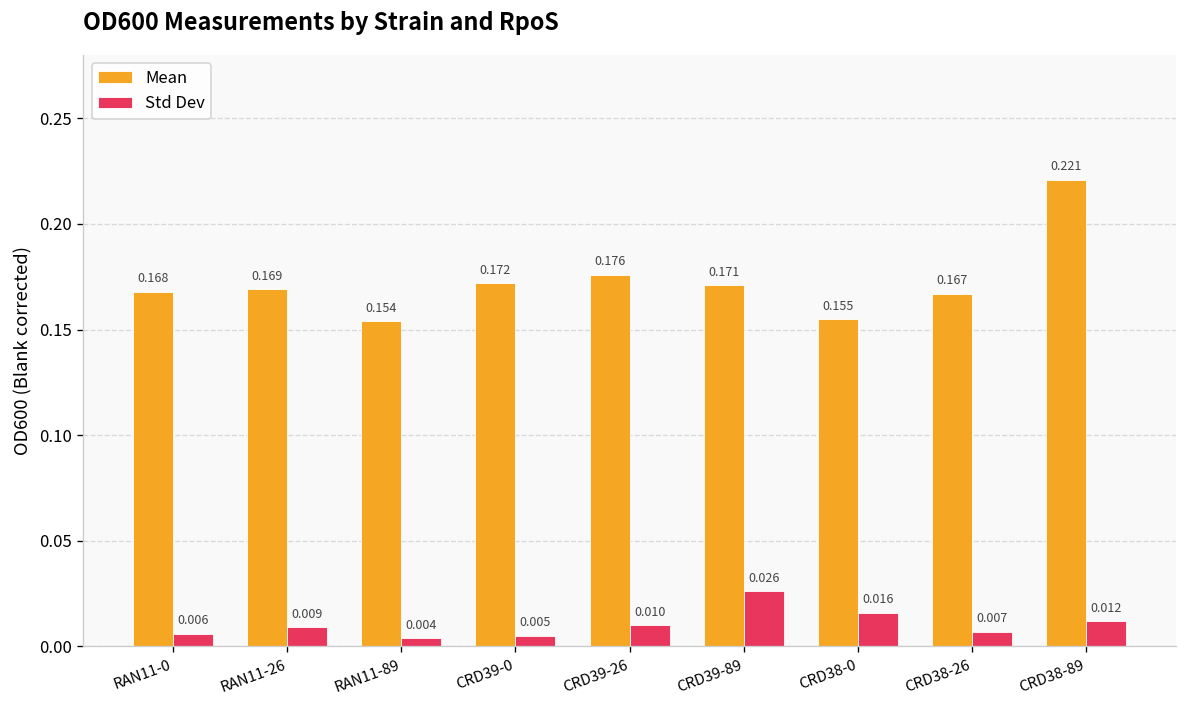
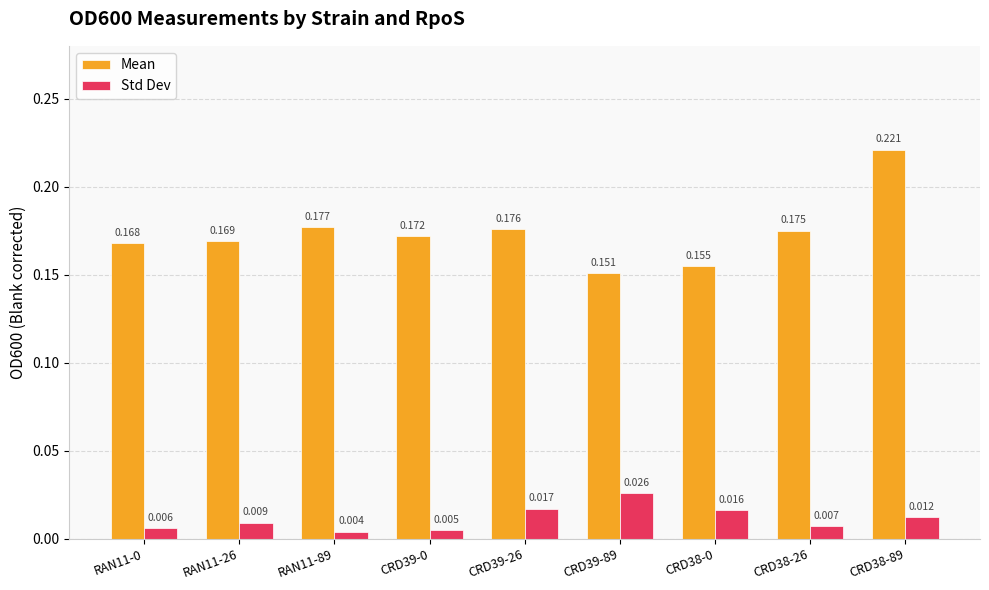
Mean, RAN11-89: 0.154 -> 0.177
Std Dev, CRD39-26: 0.010 -> 0.017
Mean, CRD39-89: 0.171 -> 0.151
Mean, CRD38-26: 0.167 -> 0.175
